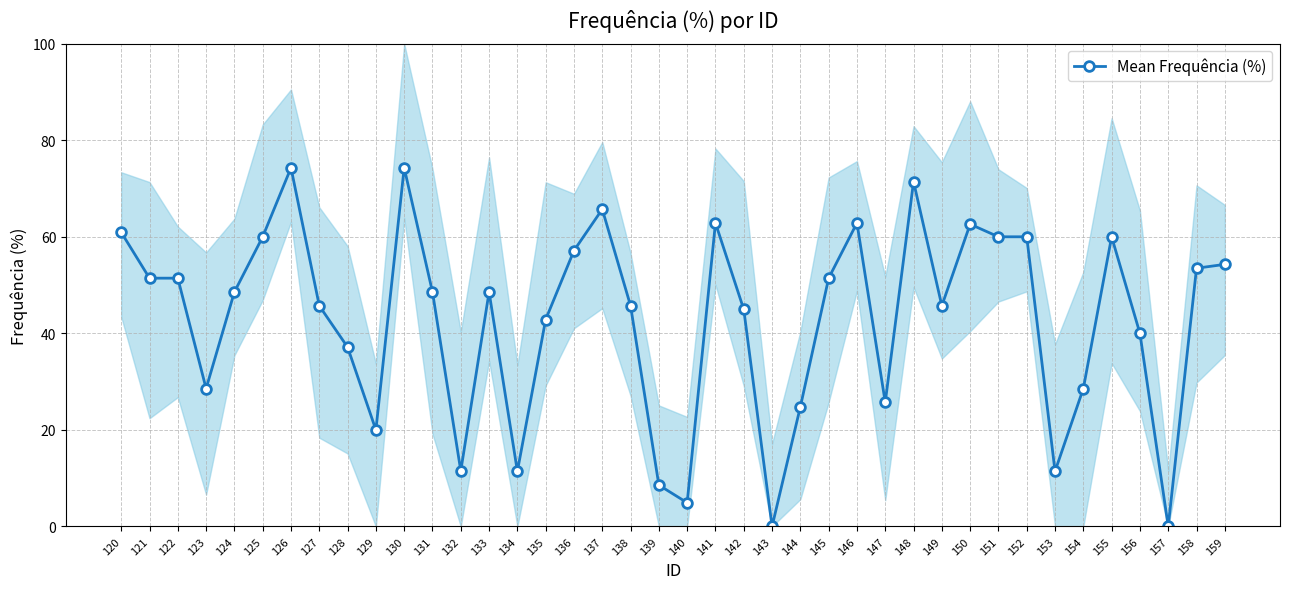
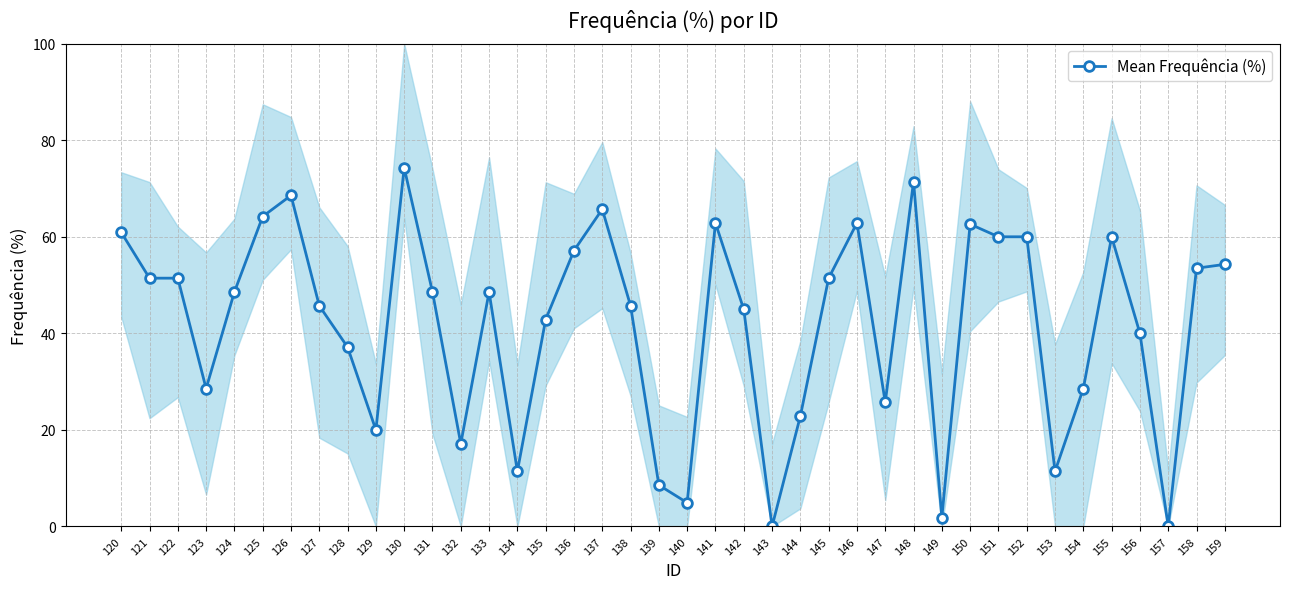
Mean Frequência (%), 125: 60 -> 64
Mean Frequência (%), 126: 74 -> 69
Mean Frequência (%), 132: 12 -> 17
Mean Frequência (%), 144: 25 -> 23
Mean Frequência (%), 149: 46 -> 2
